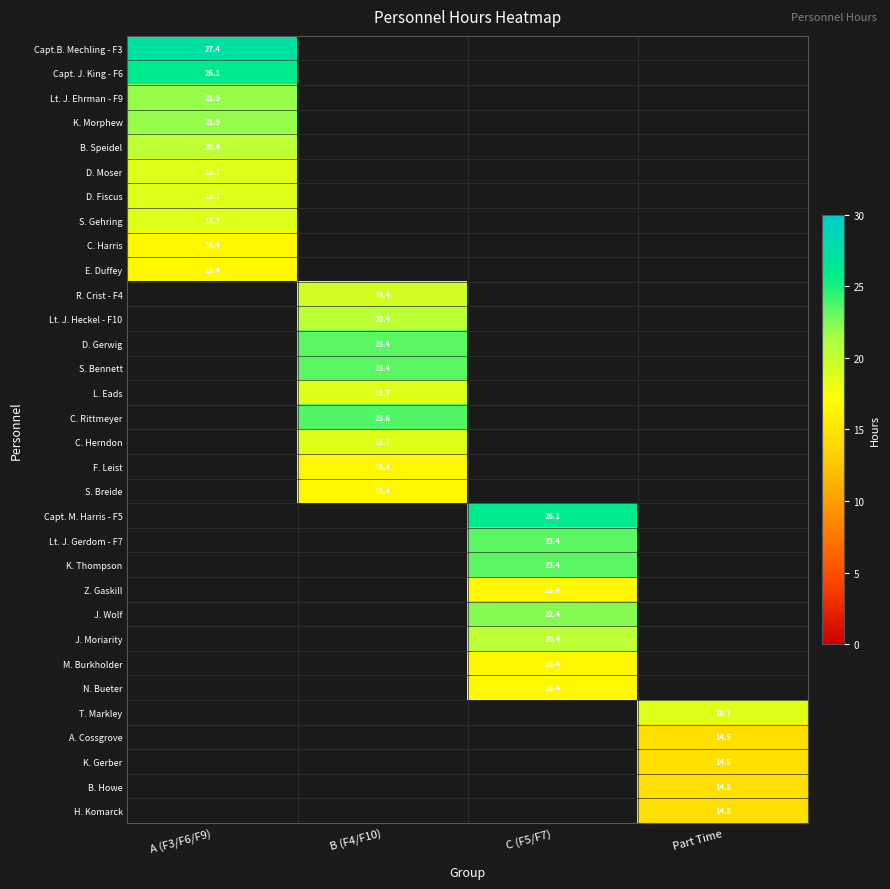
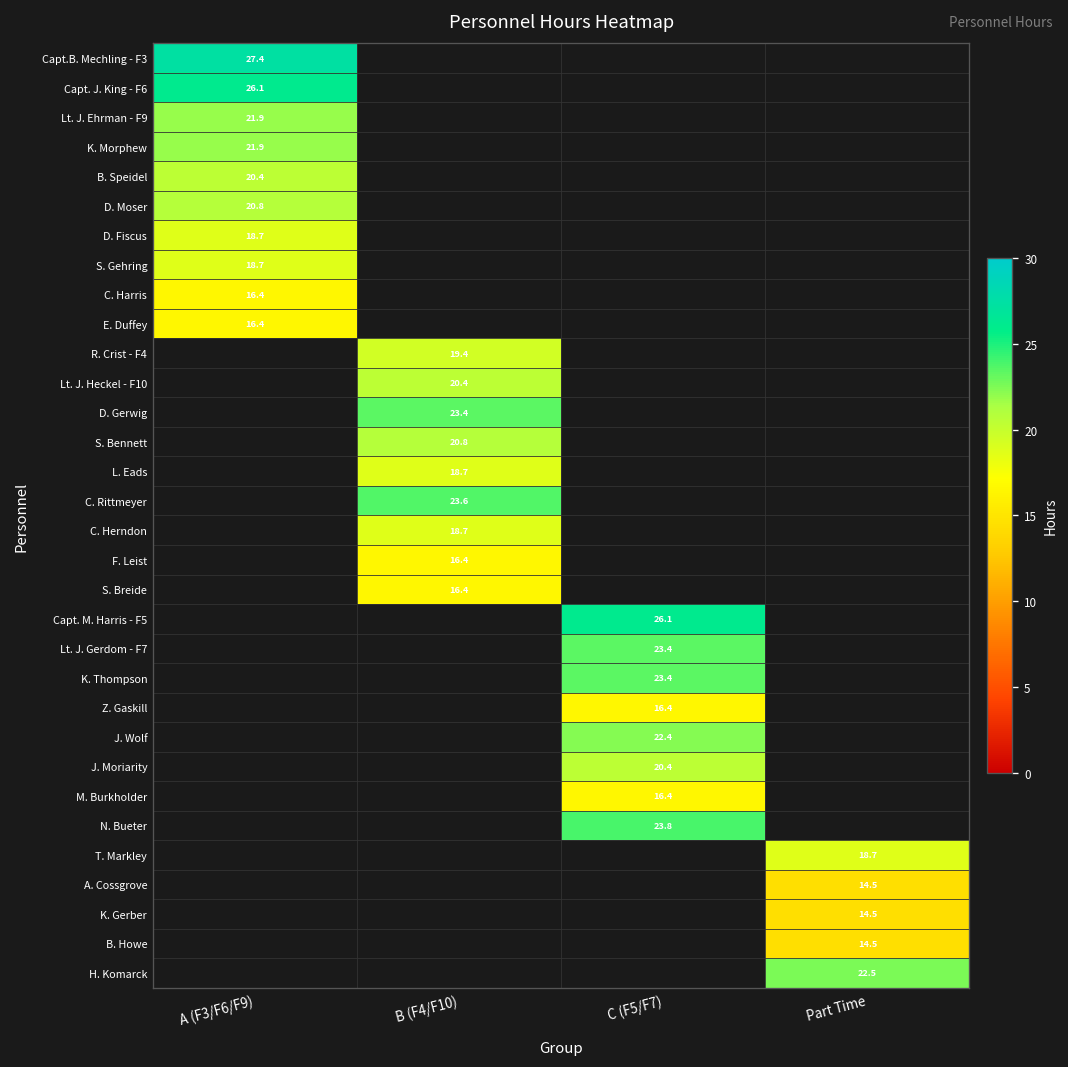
D. Moser, A (F3/F6/F9): 18.7 -> 20.8
S. Bennett, B (F4/F10): 23.4 -> 20.8
N. Bueter, C (F5/F7): 16.4 -> 23.8
H. Komarck, Part Time: 14.5 -> 22.5
